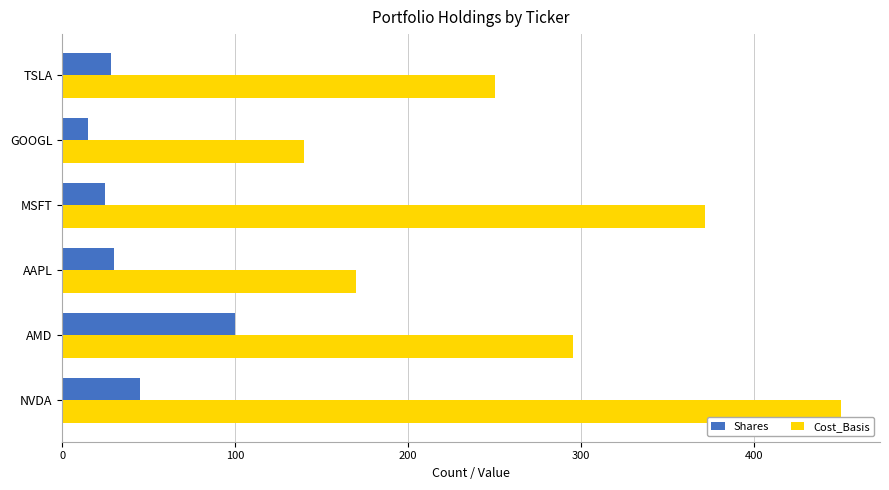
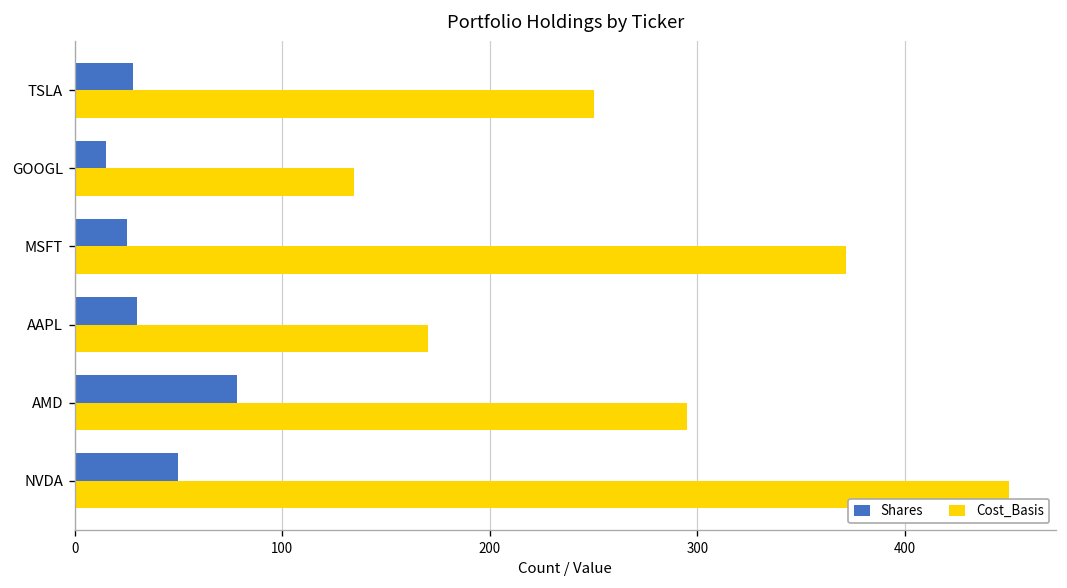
Cost_Basis, GOOGL: 140 -> 135
Shares, AMD: 100 -> 78
Shares, NVDA: 45 -> 50
